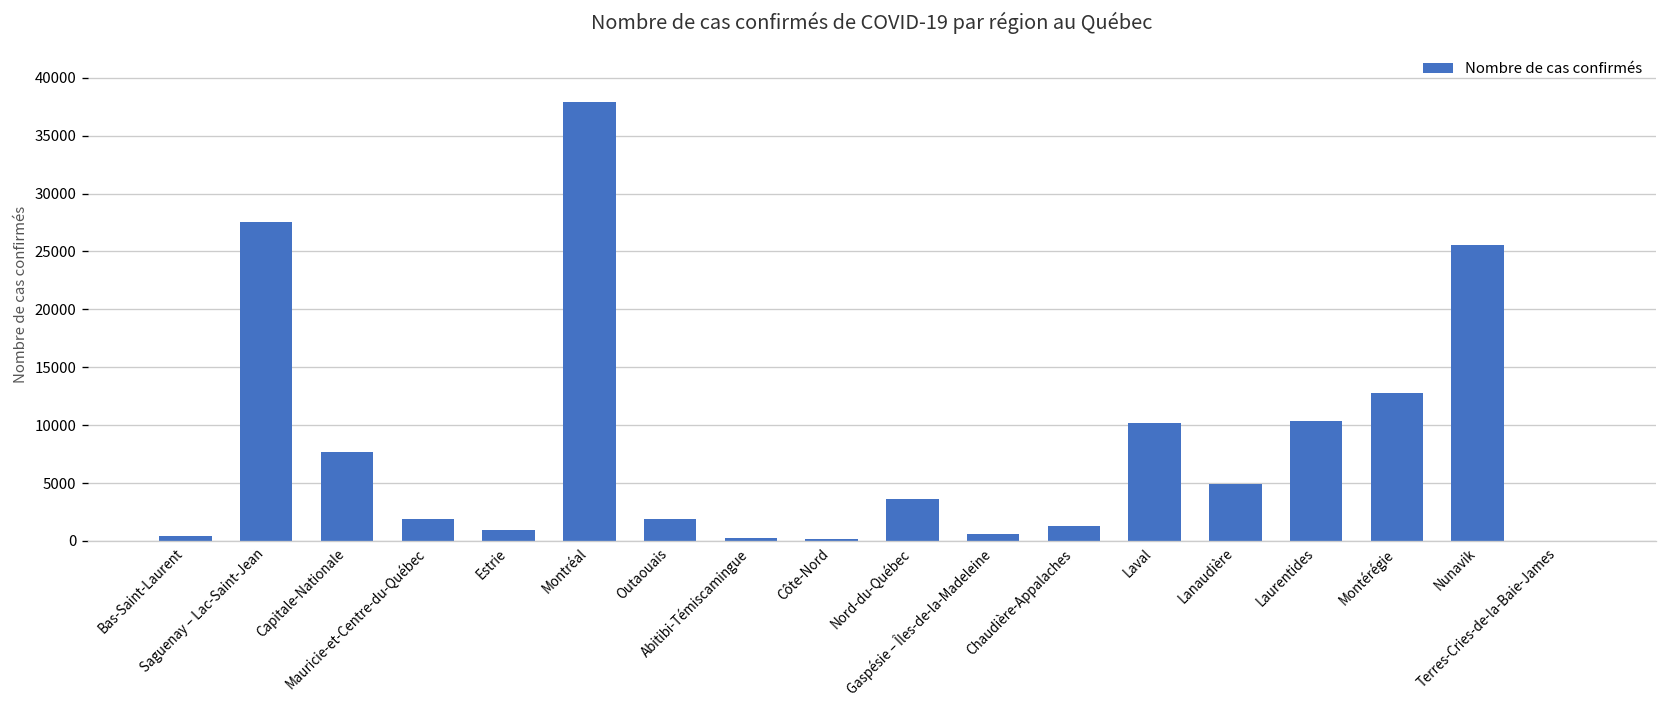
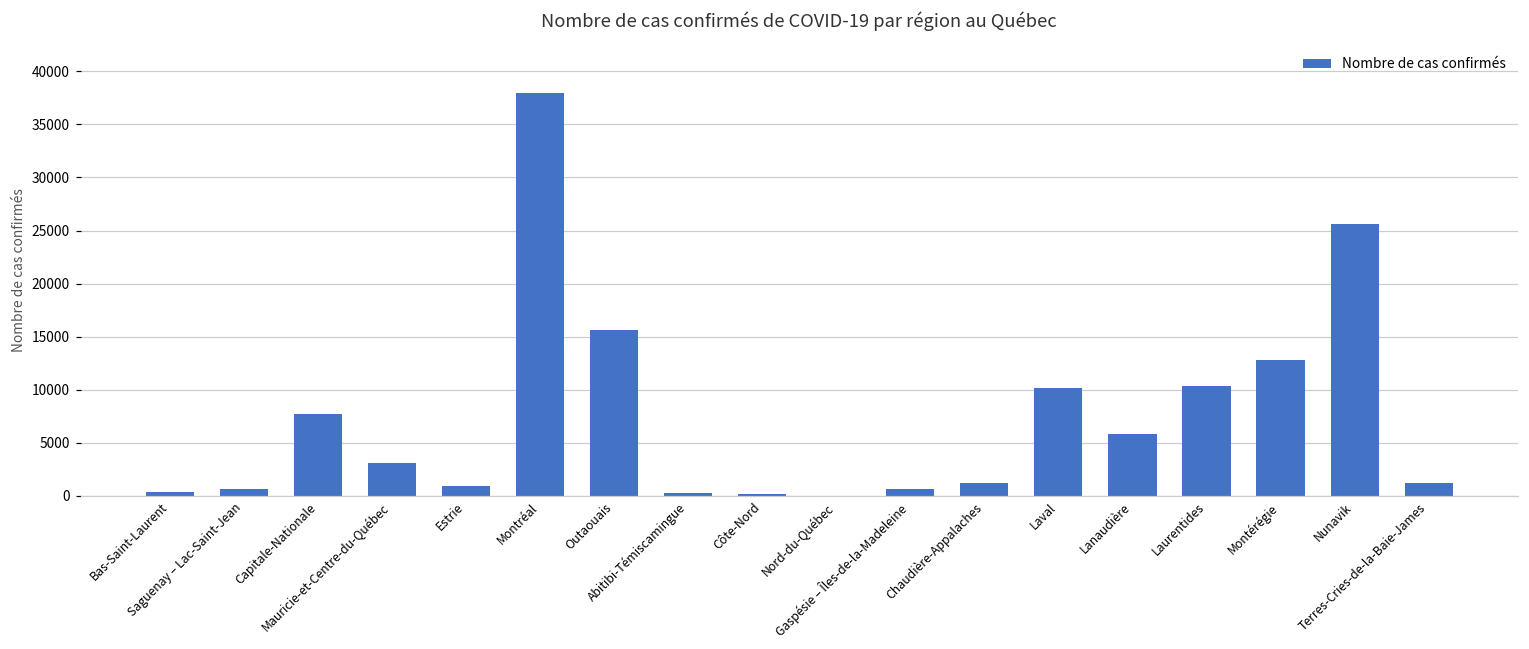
Saguenay – Lac-Saint-Jean: 28000 -> 1000
Mauricie-et-Centre-du-Québec: 2000 -> 3000
Outaouais: 2000 -> 16000
Nord-du-Québec: 4000 -> 0
Lanaudière: 5000 -> 6000
Terres-Cries-de-la-Baie-James: 0 -> 1000
